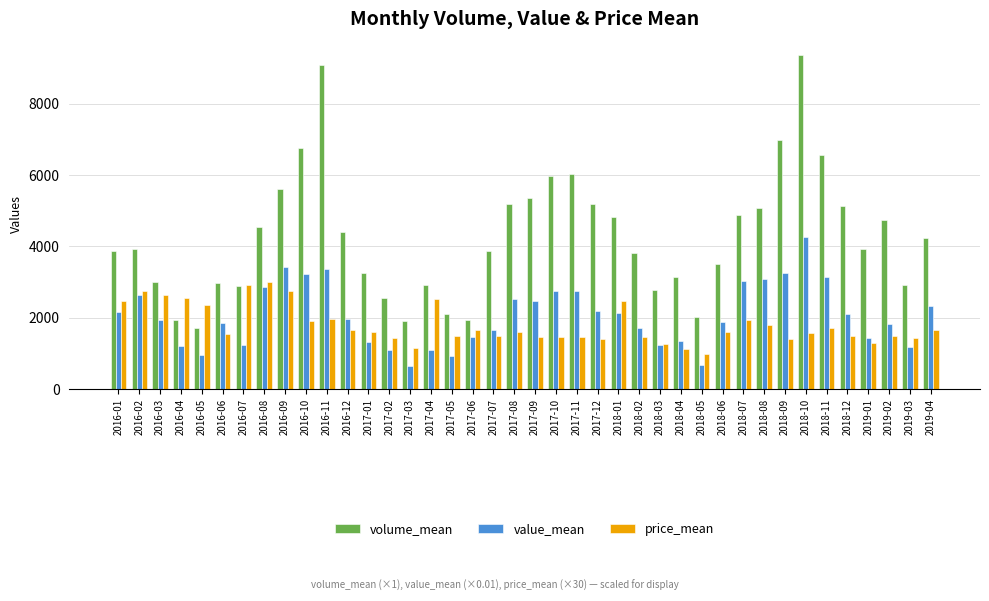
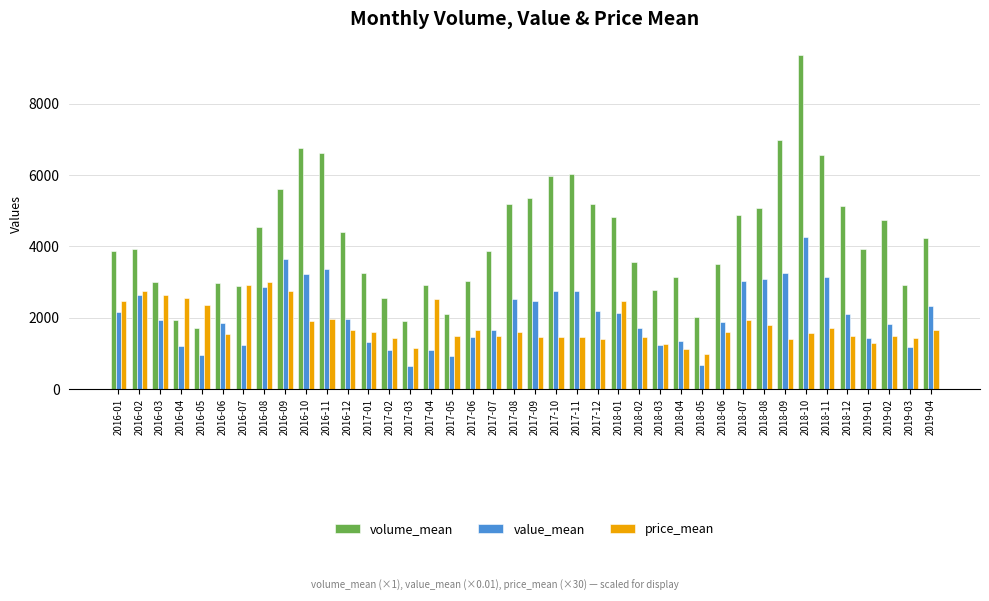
value_mean, 2016-09: 3400 -> 3700
volume_mean, 2016-11: 9100 -> 6600
volume_mean, 2017-06: 1900 -> 3000
volume_mean, 2018-02: 3800 -> 3600
